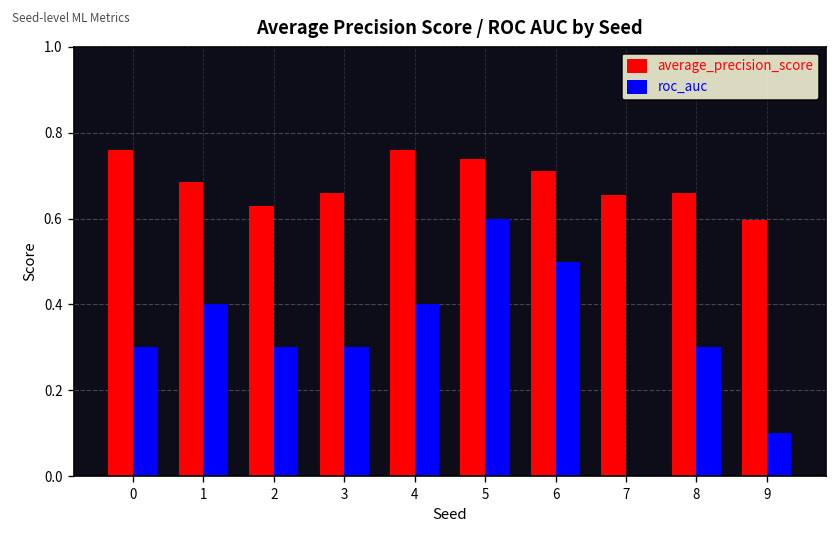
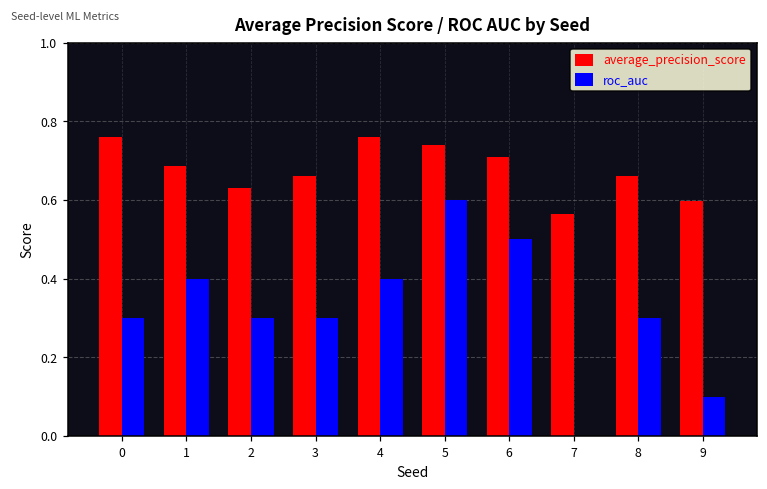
average_precision_score, 7: 0.65 -> 0.56
